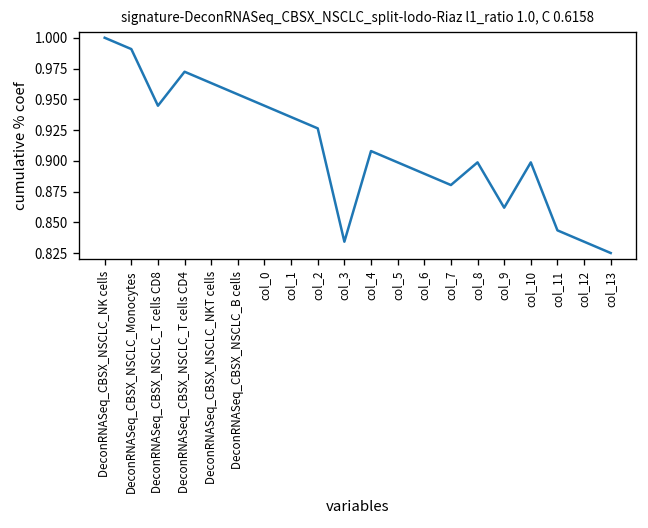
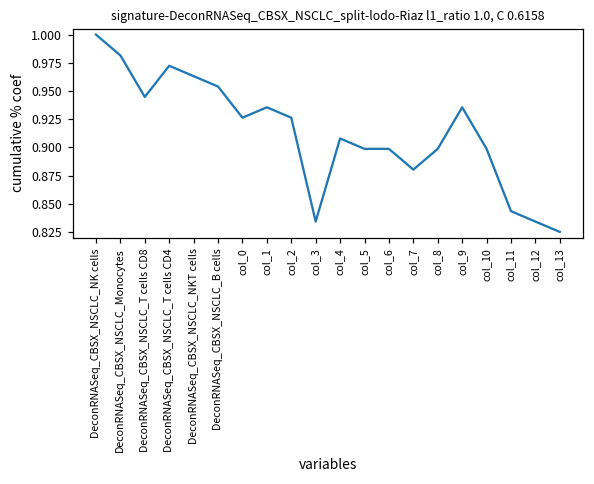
DeconRNASeq_CBSX_NSCLC_Monocytes: 0.991 -> 0.982
col_0: 0.945 -> 0.926
col_6: 0.889 -> 0.899
col_9: 0.862 -> 0.936
